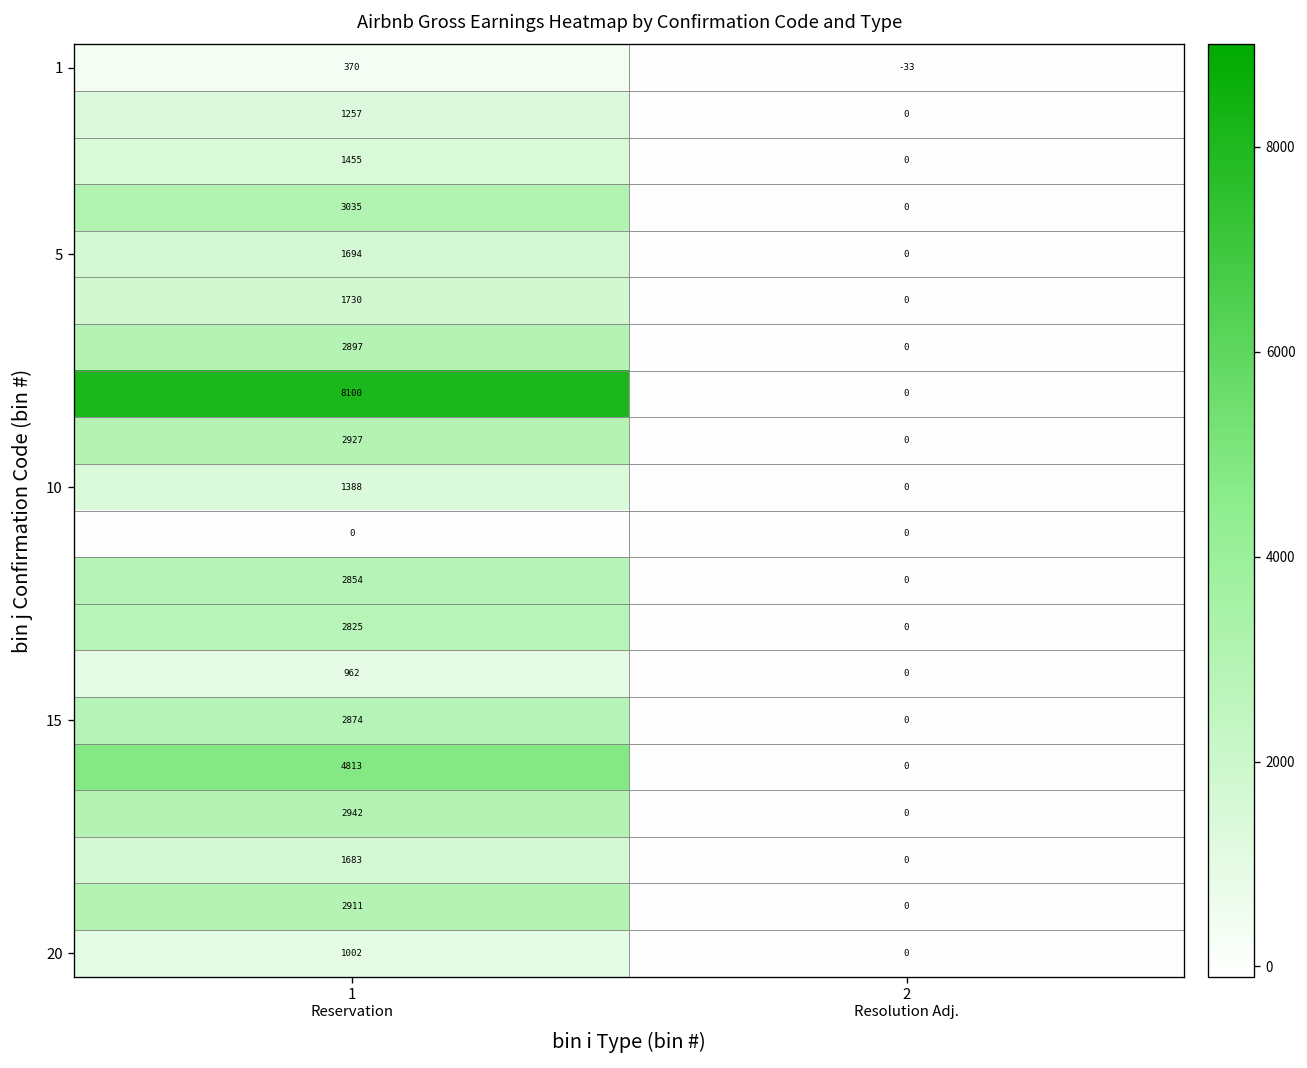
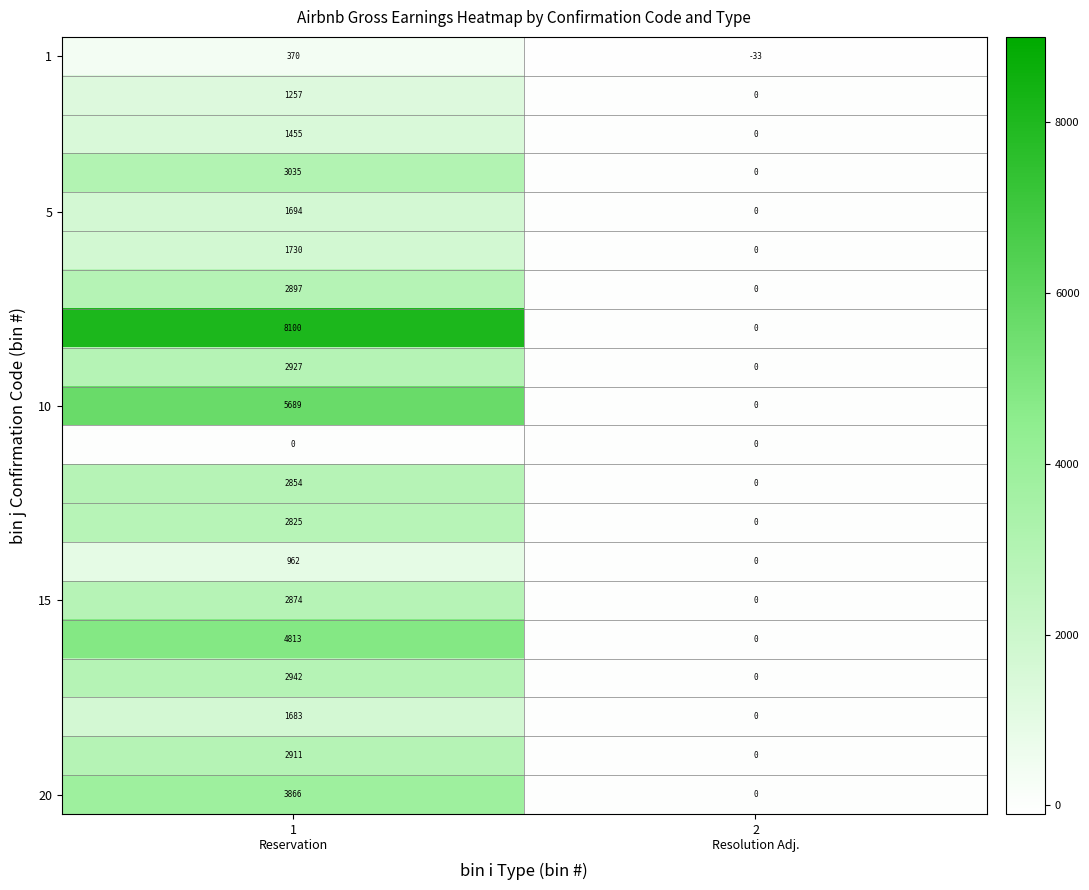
10, 1 Reservation: 1388 -> 5689
20, 1 Reservation: 1002 -> 3866
